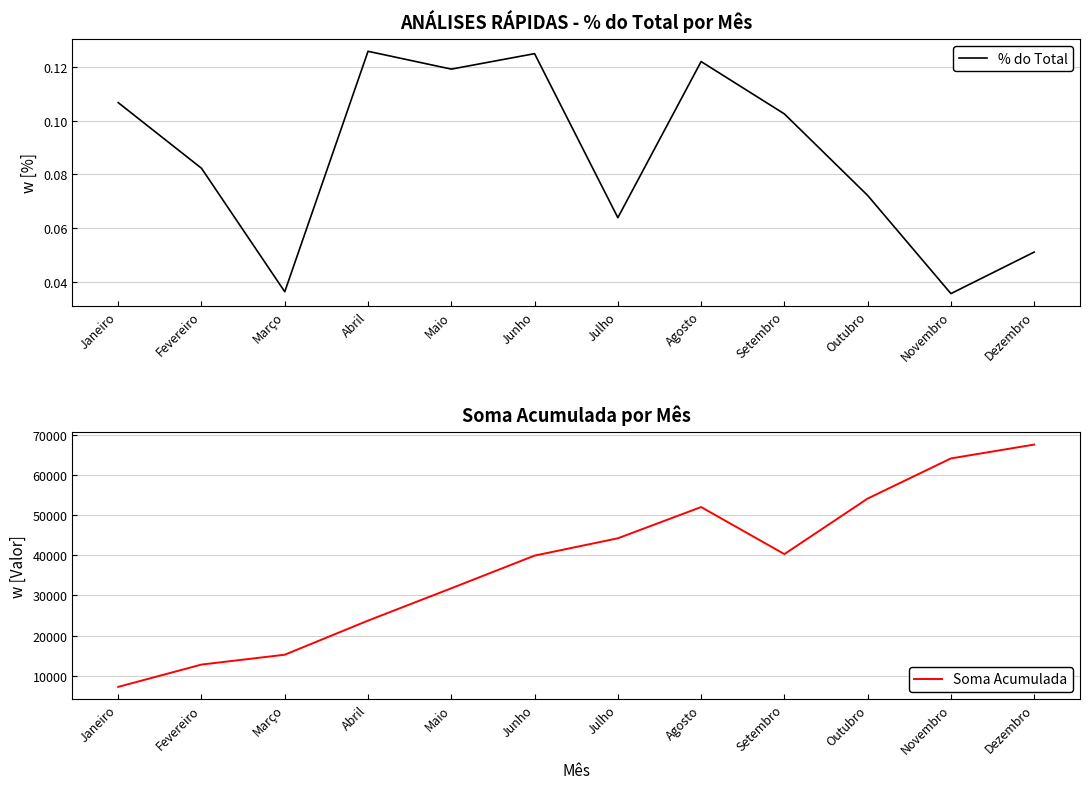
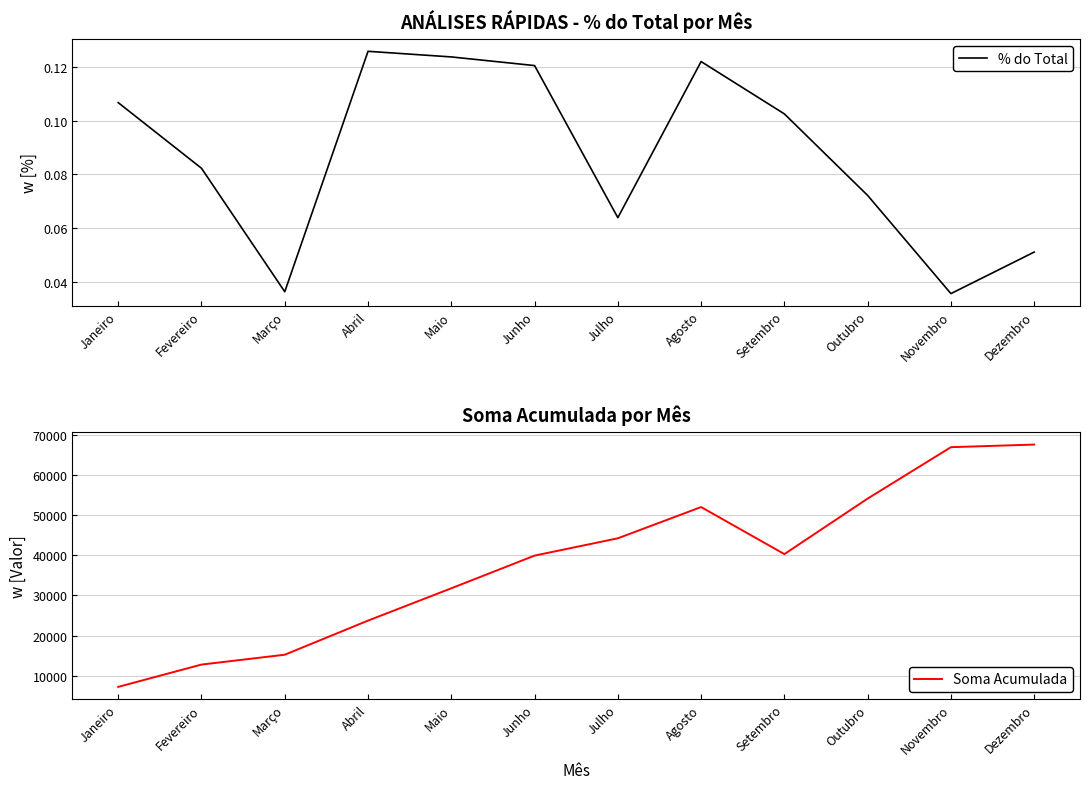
ANÁLISES RÁPIDAS - % do Total por Mês, Maio: 0.119 -> 0.124
ANÁLISES RÁPIDAS - % do Total por Mês, Junho: 0.125 -> 0.120
Soma Acumulada por Mês, Novembro: 64000 -> 67000
